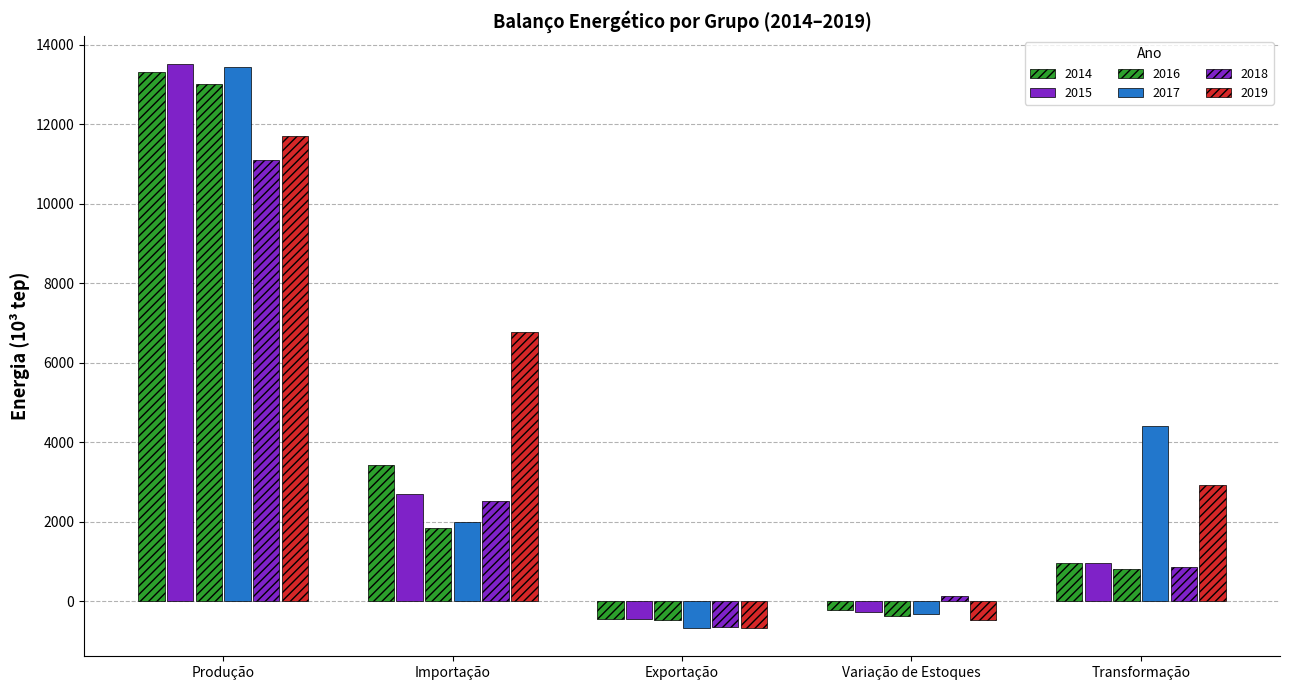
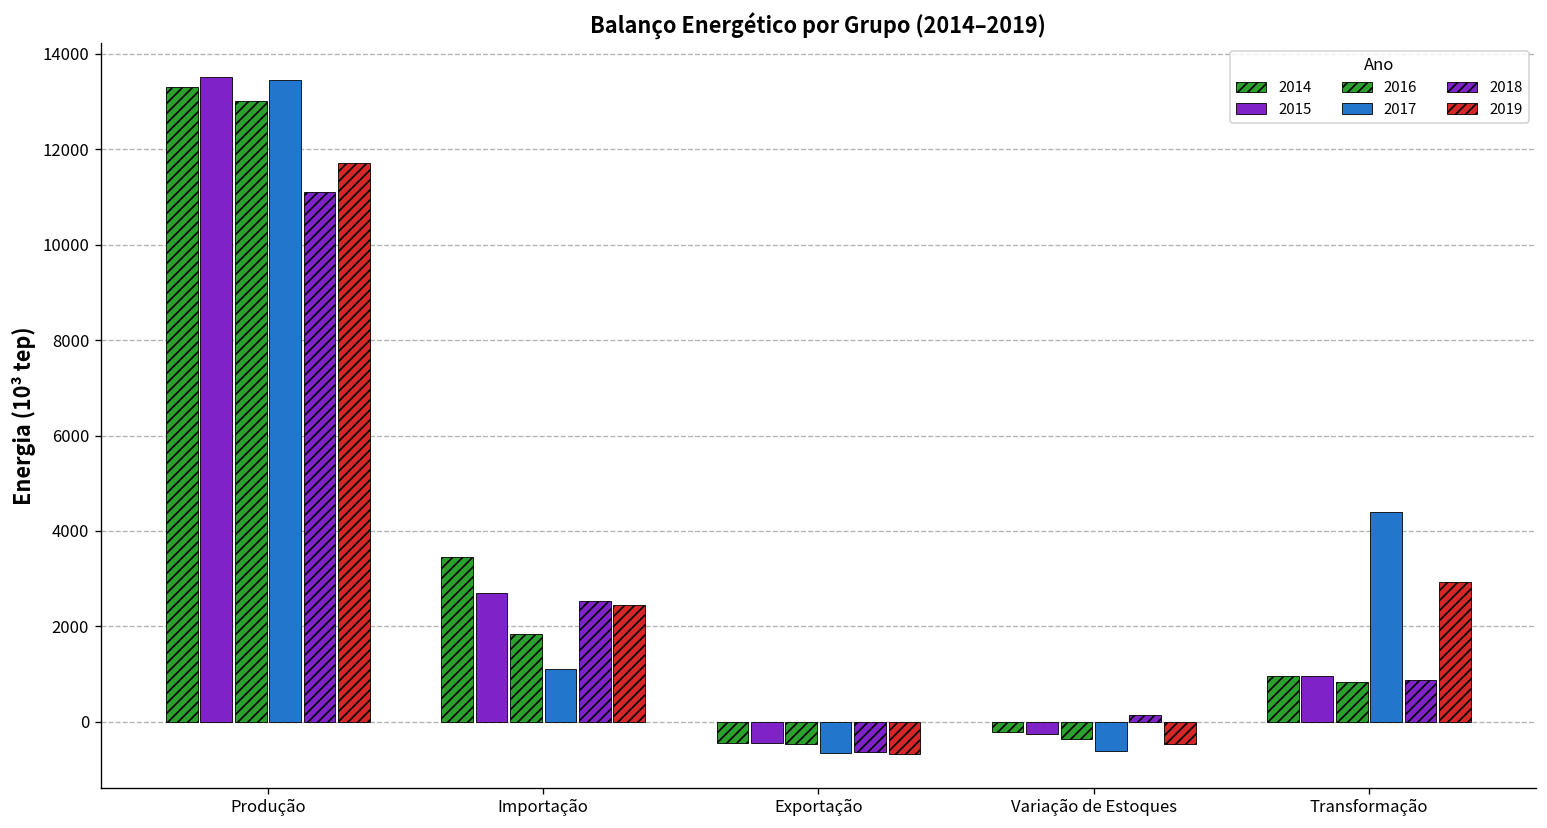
2017, Importação: 2000 -> 1100
2019, Importação: 6800 -> 2500
2017, Variação de Estoques: -300 -> -600
